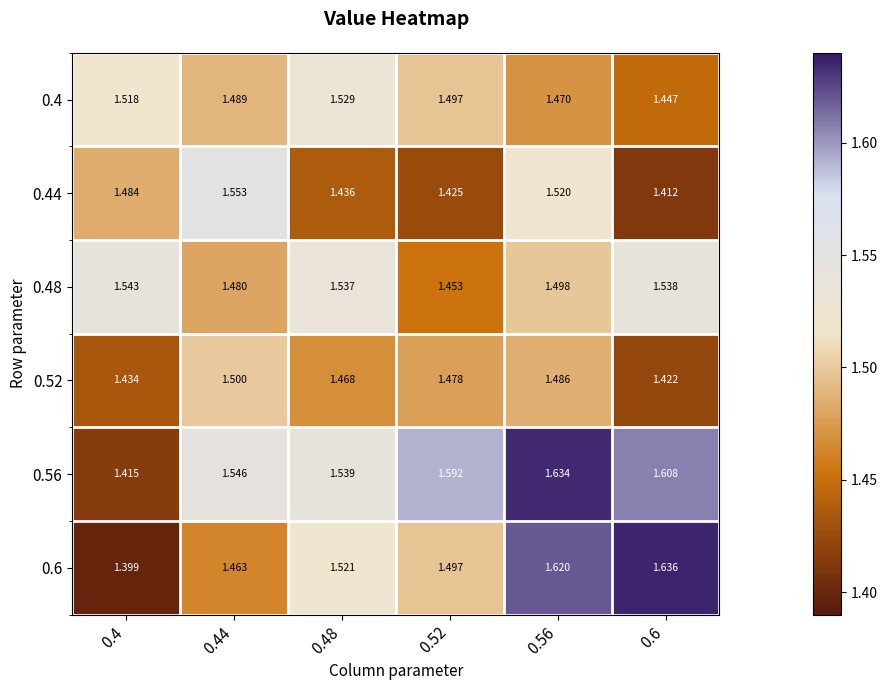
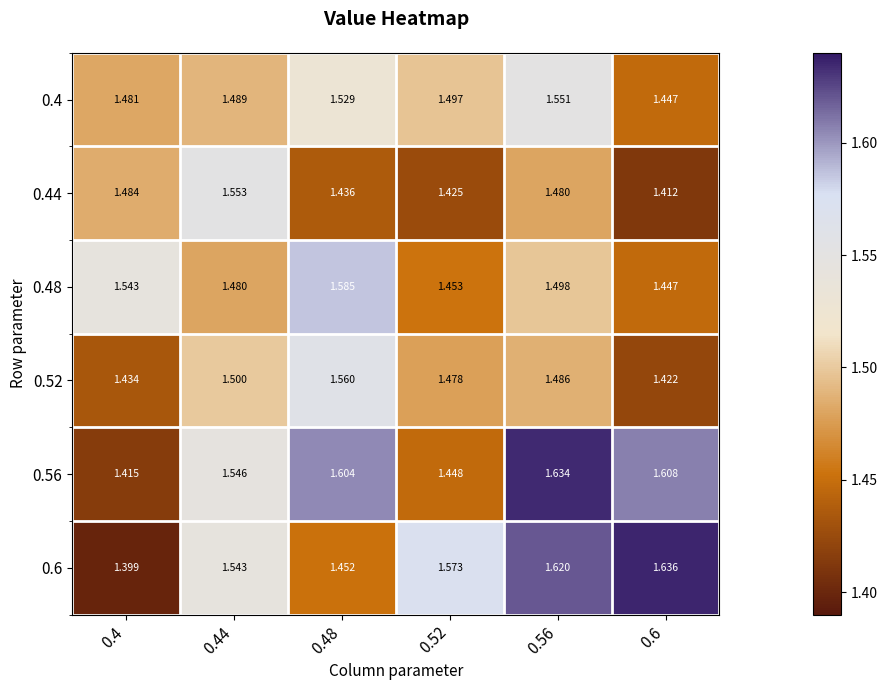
0.4, 0.4: 1.518 -> 1.481
0.4, 0.56: 1.470 -> 1.551
0.44, 0.56: 1.520 -> 1.480
0.48, 0.48: 1.537 -> 1.585
0.48, 0.6: 1.538 -> 1.447
0.52, 0.48: 1.468 -> 1.560
0.56, 0.48: 1.539 -> 1.604
0.56, 0.52: 1.592 -> 1.448
0.6, 0.44: 1.463 -> 1.543
0.6, 0.48: 1.521 -> 1.452
0.6, 0.52: 1.497 -> 1.573
